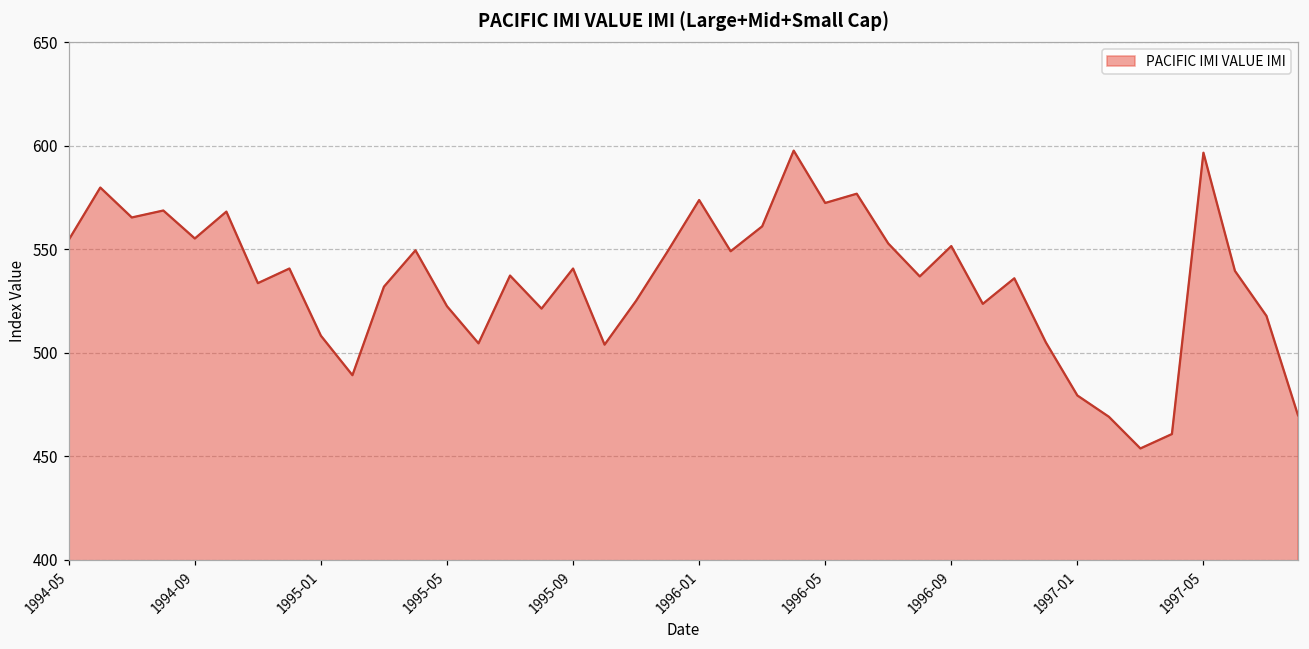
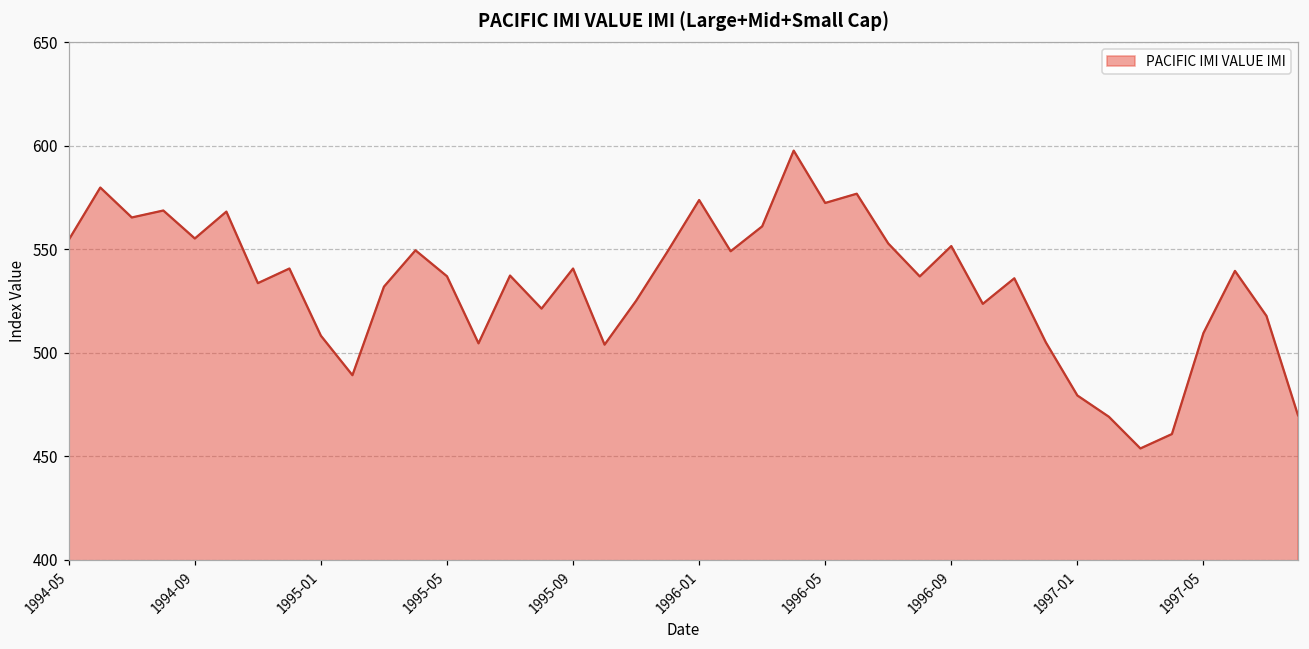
1995-05: 522 -> 537
1997-05: 597 -> 510
